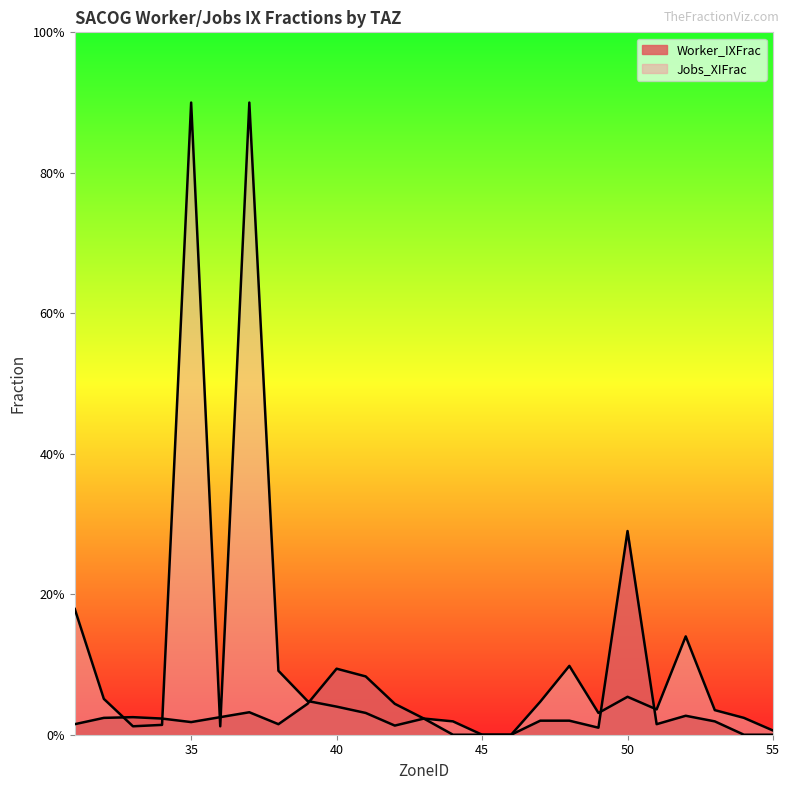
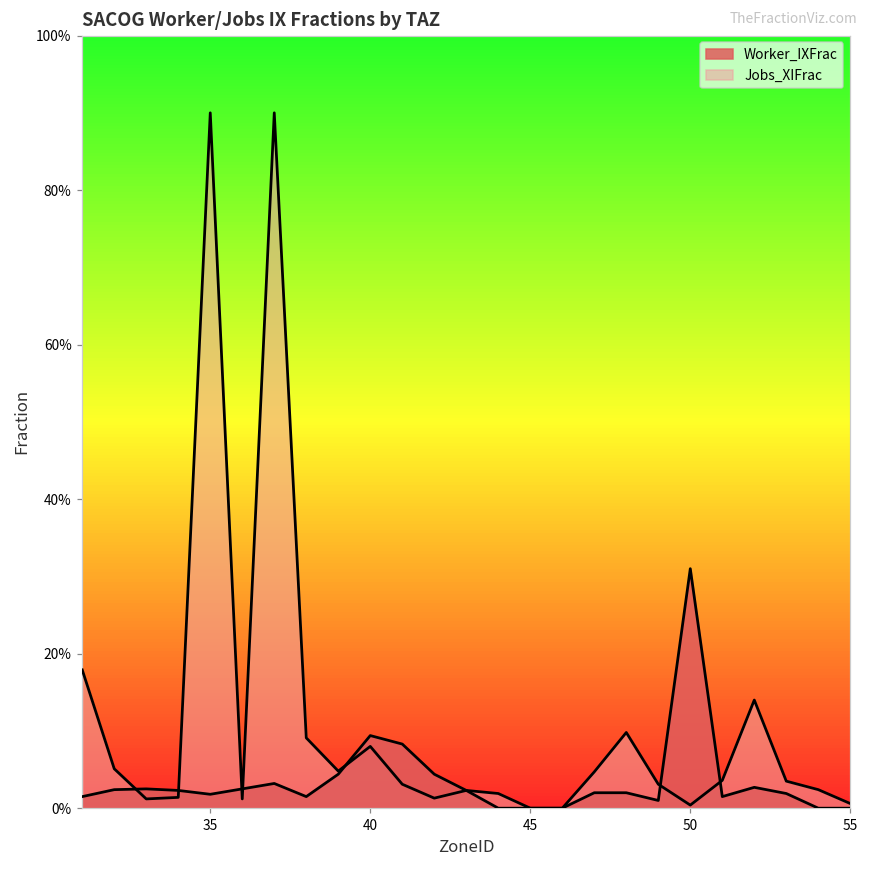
Jobs_XIFrac, 40: 4% -> 8%
Worker_IXFrac, 50: 29% -> 31%
Jobs_XIFrac, 50: 5% -> 0%
